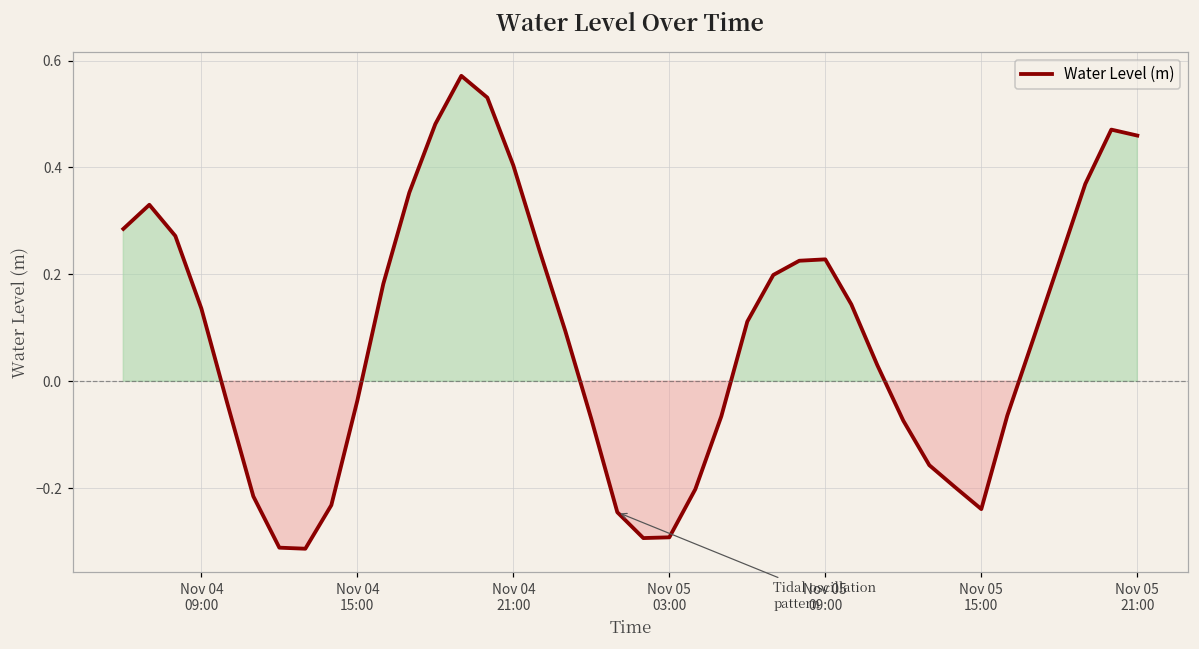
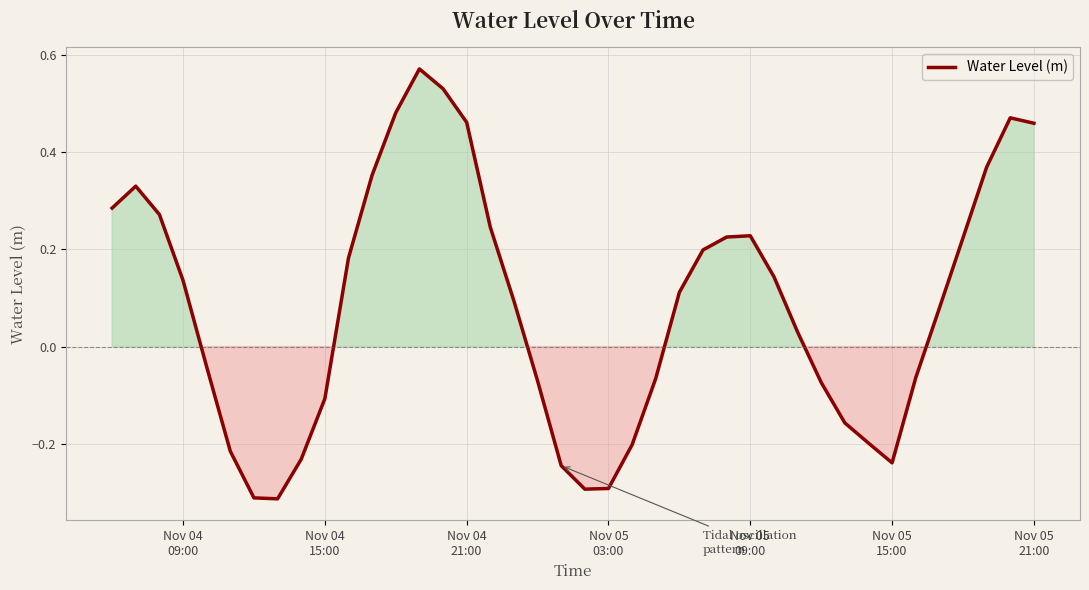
Nov 04 15:00: -0.04 -> -0.11
Nov 04 21:00: 0.40 -> 0.46
